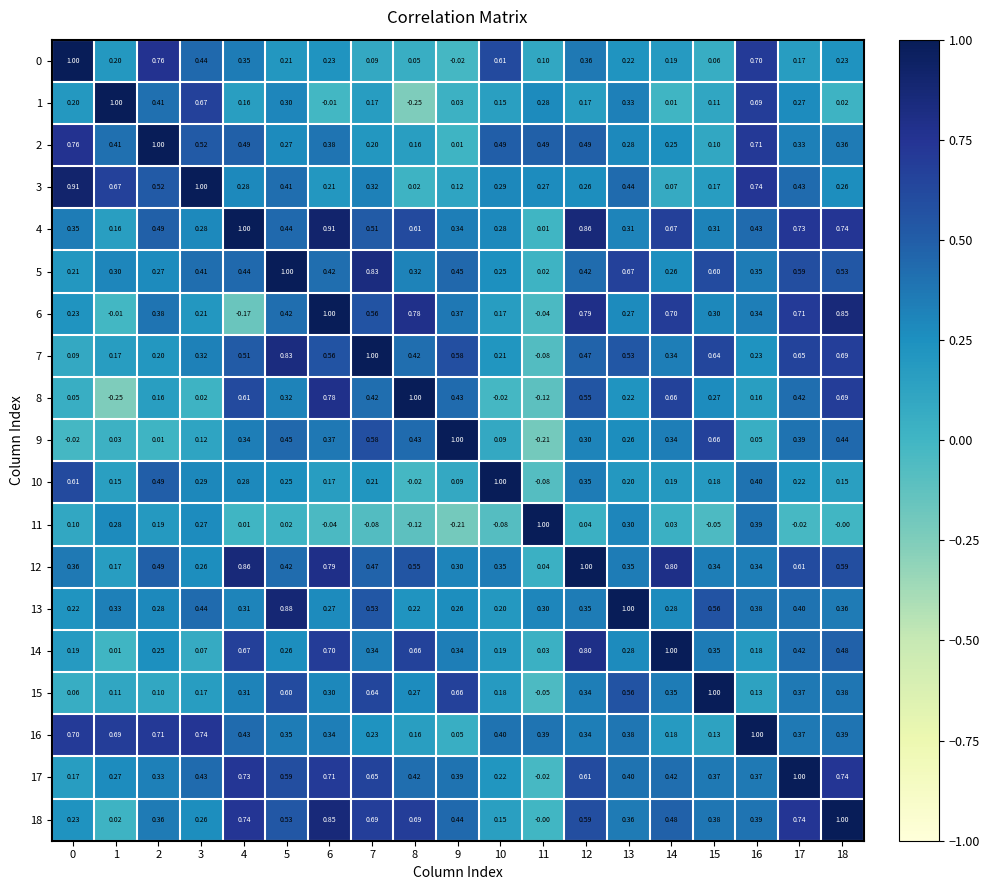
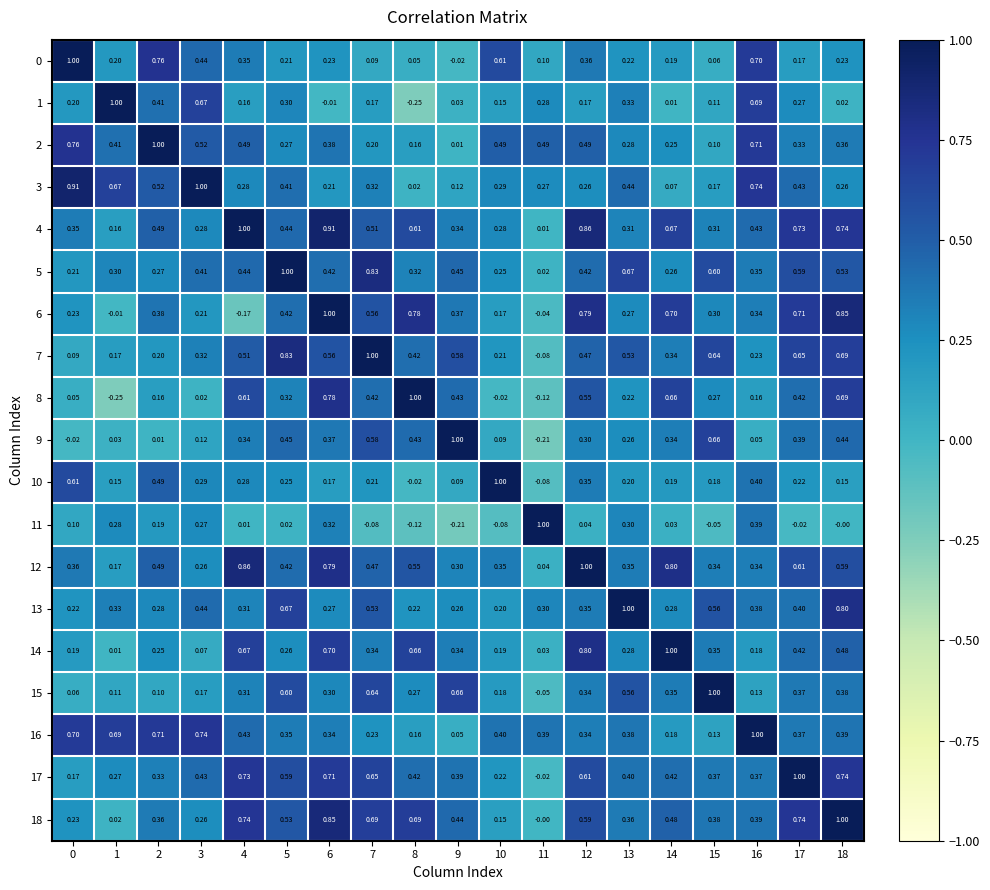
11, 6: -0.04 -> 0.32
13, 5: 0.88 -> 0.67
13, 18: 0.36 -> 0.80
